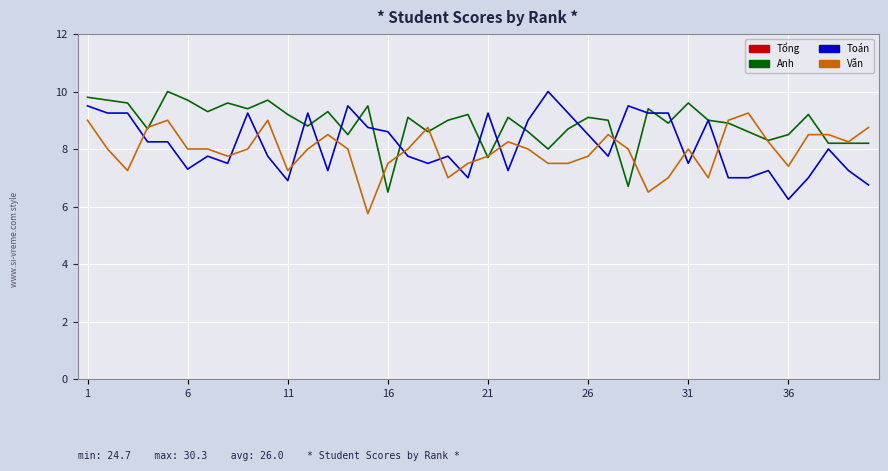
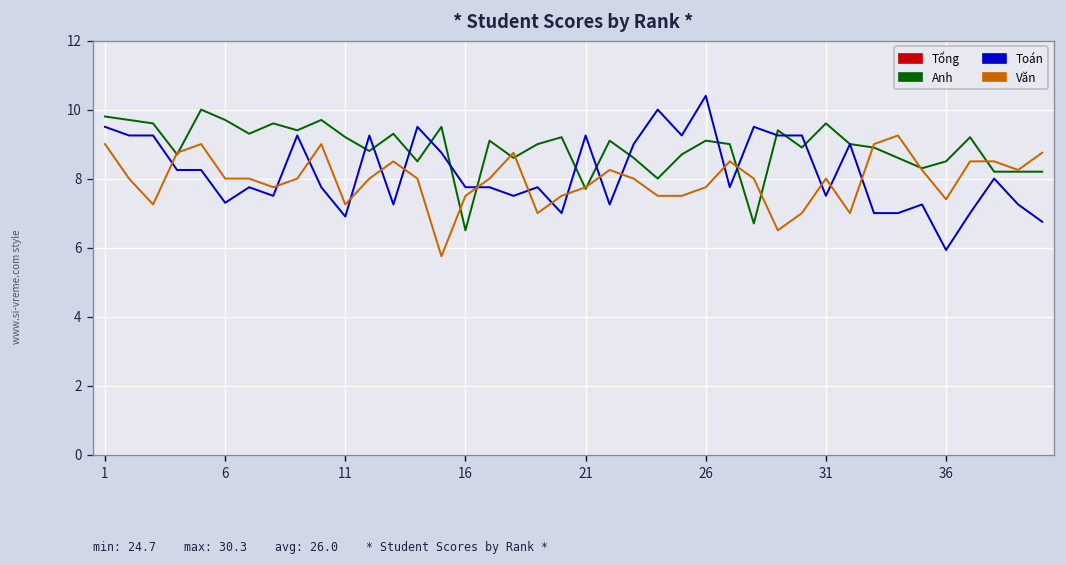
Toán, 16: 8.6 -> 7.8
Toán, 26: 8.5 -> 10.4
Toán, 36: 6.3 -> 5.9
